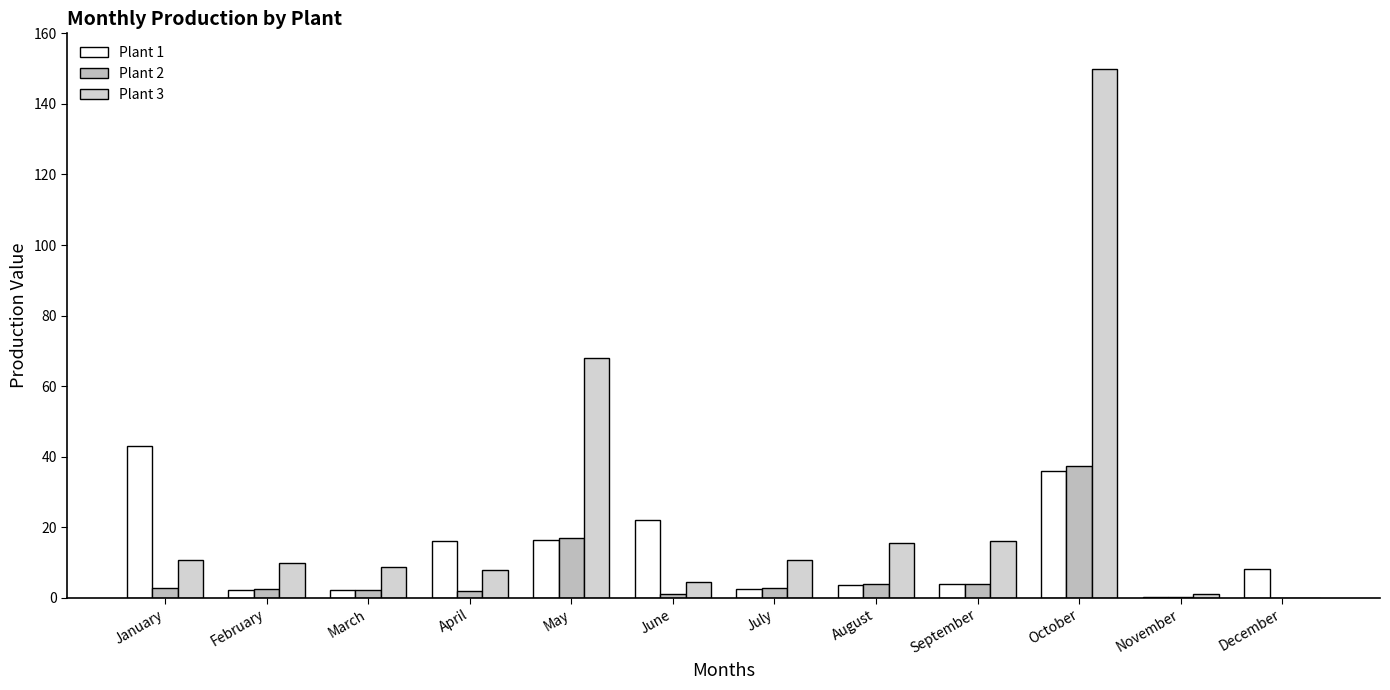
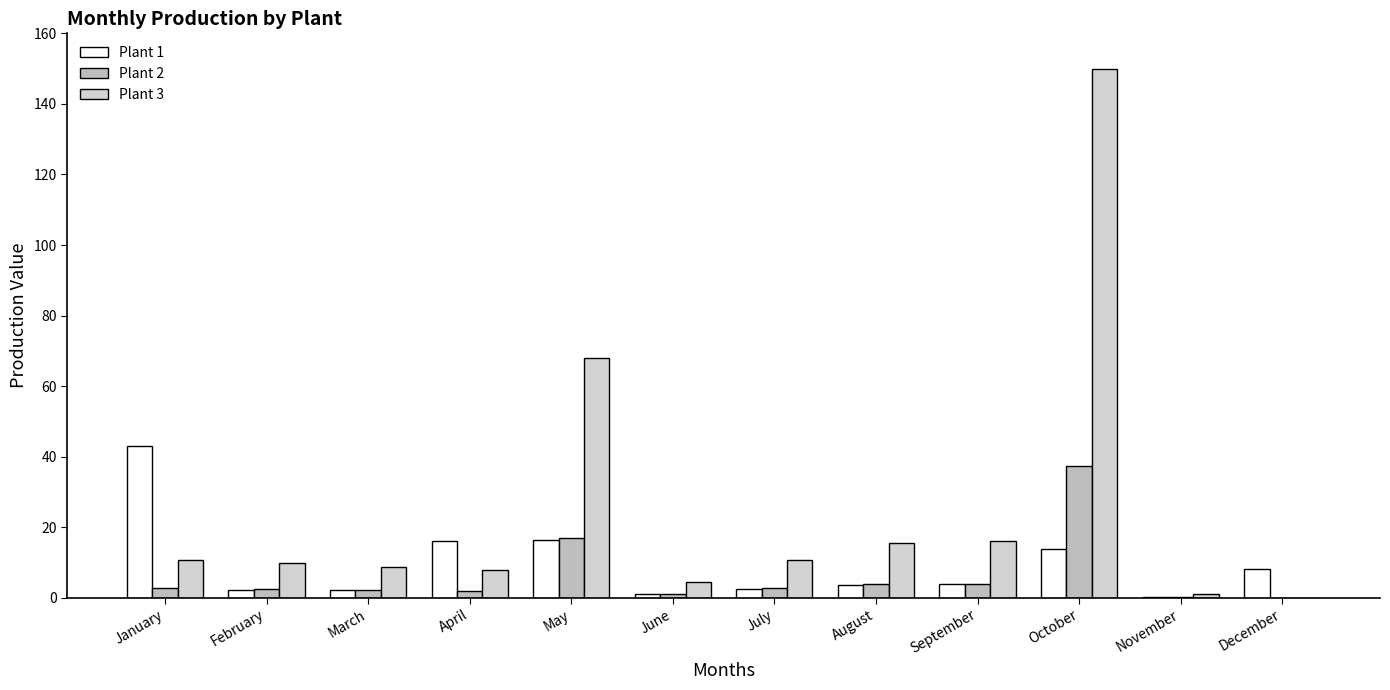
Plant 1, June: 22 -> 1
Plant 1, October: 36 -> 14
